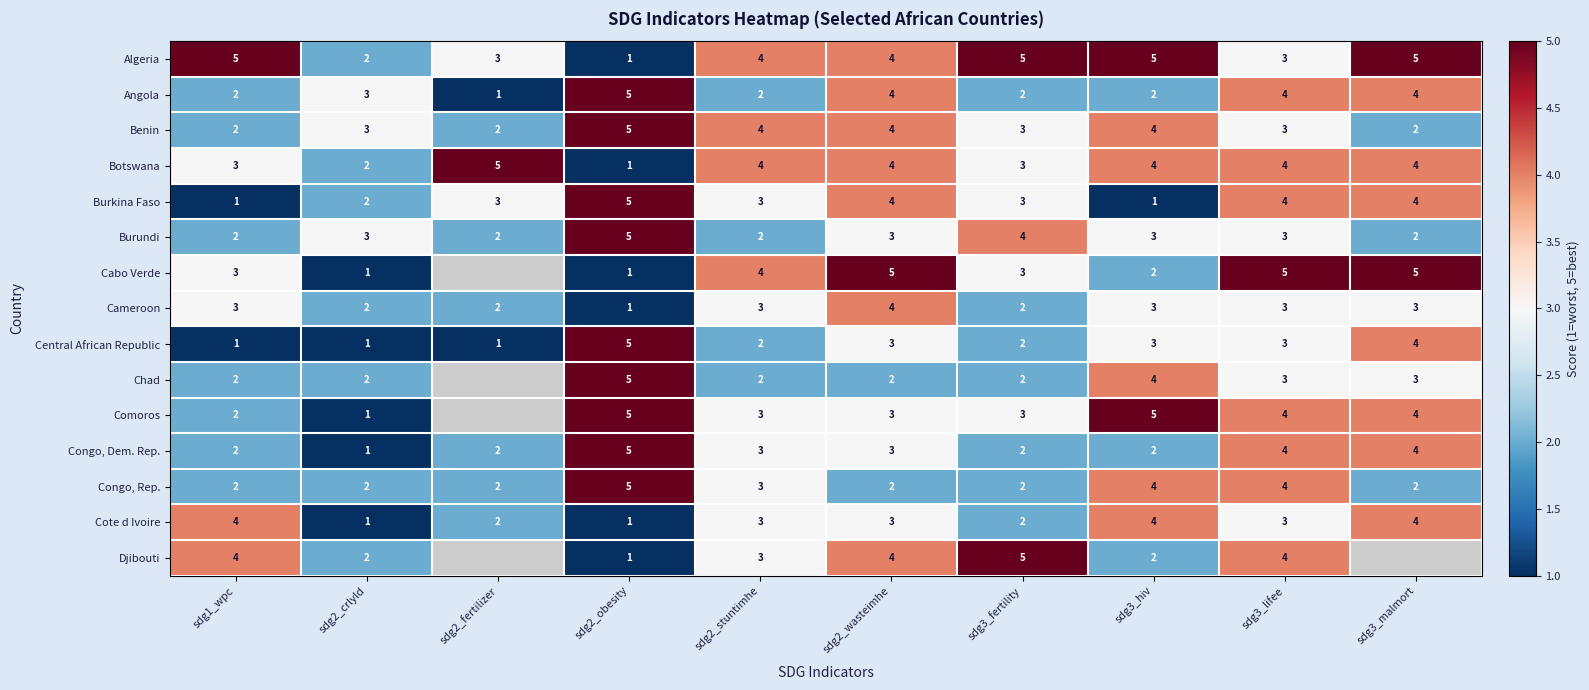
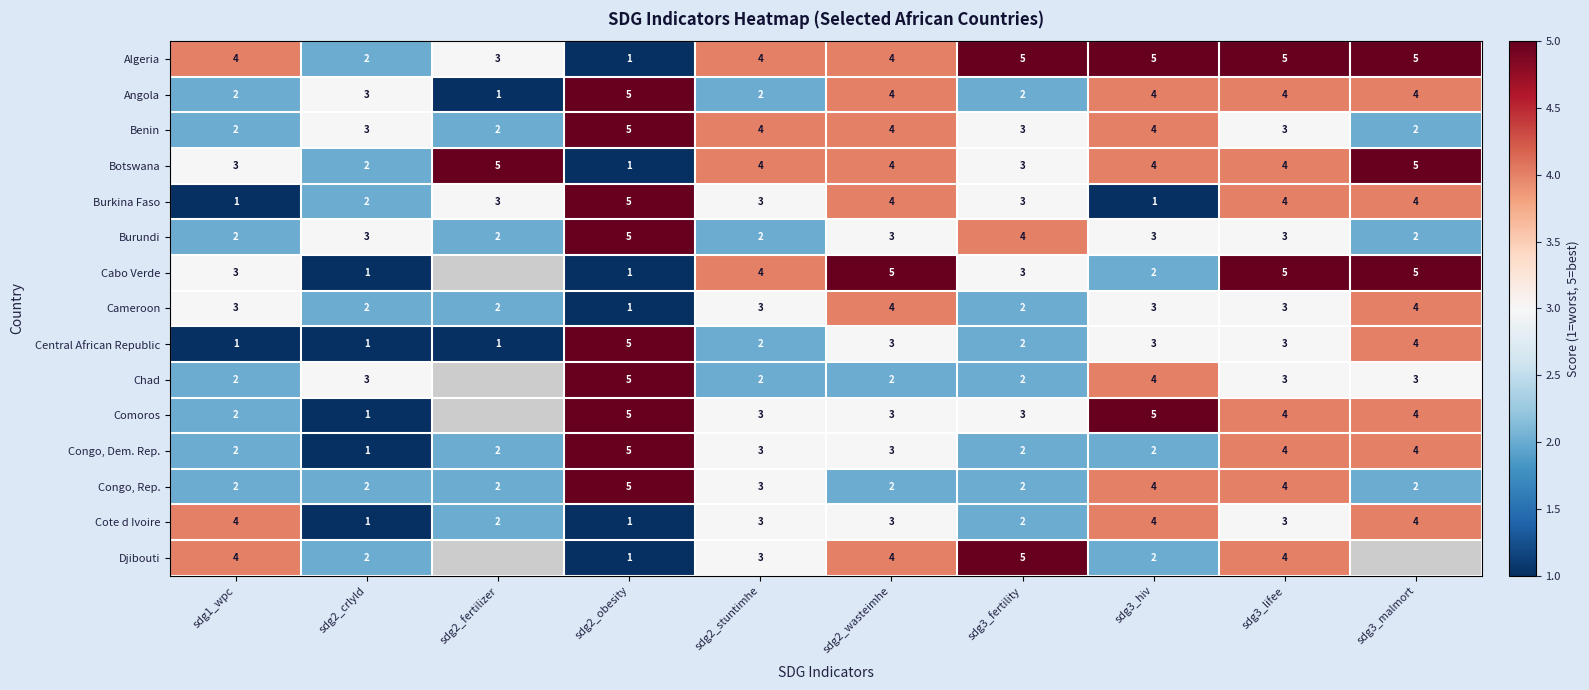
Algeria, sdg1_wpc: 5 -> 4
Algeria, sdg3_lifee: 3 -> 5
Angola, sdg3_hiv: 2 -> 4
Botswana, sdg3_malmort: 4 -> 5
Cameroon, sdg3_malmort: 3 -> 4
Chad, sdg2_crlyld: 2 -> 3
